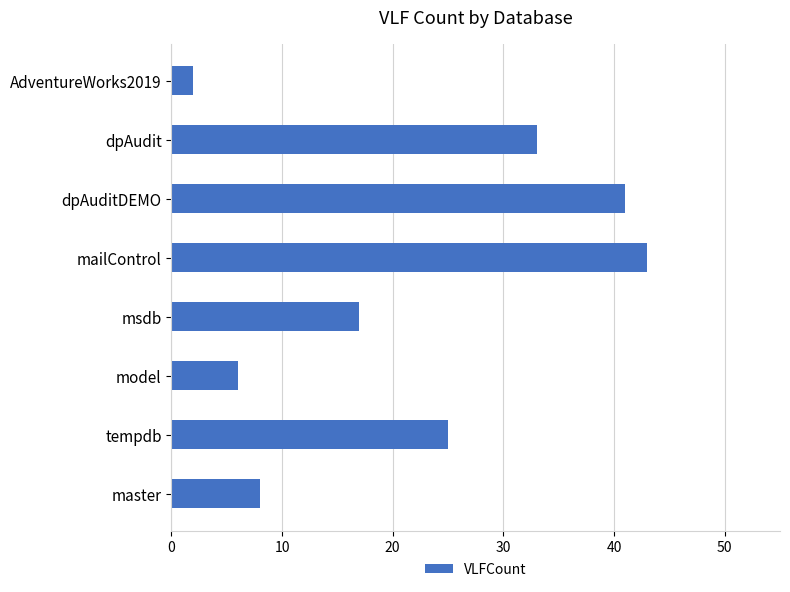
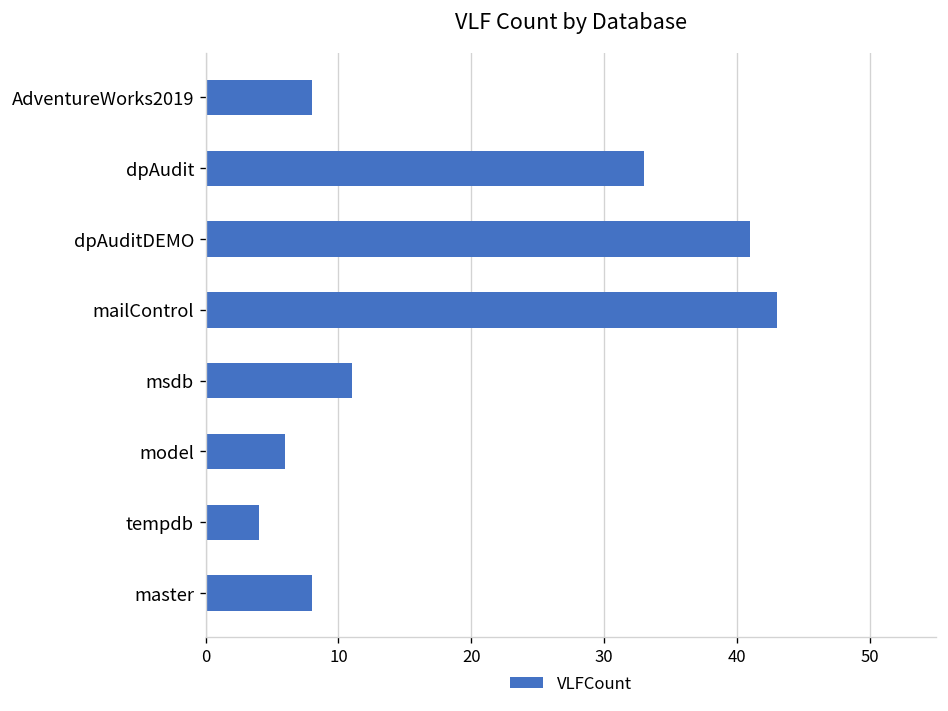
AdventureWorks2019: 2 -> 8
msdb: 17 -> 11
tempdb: 25 -> 4
